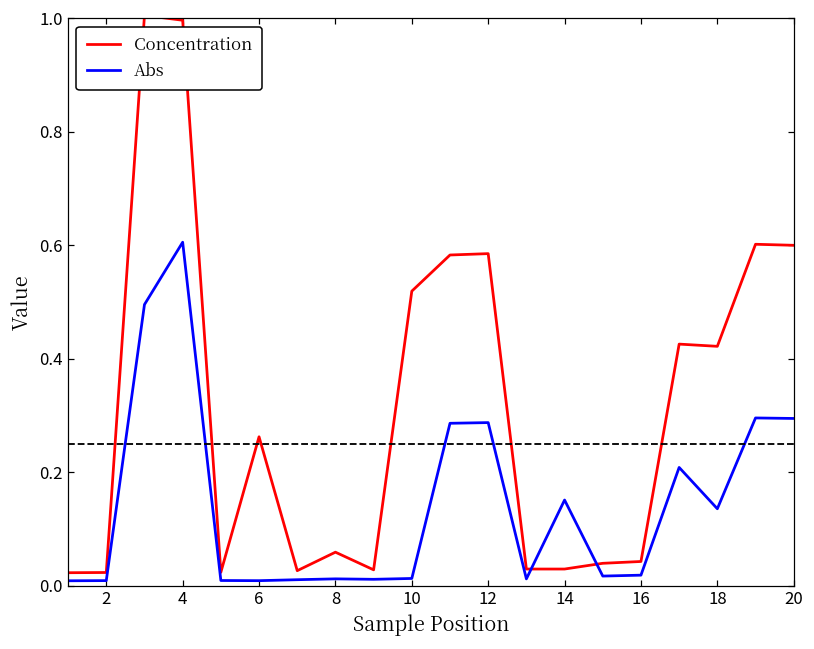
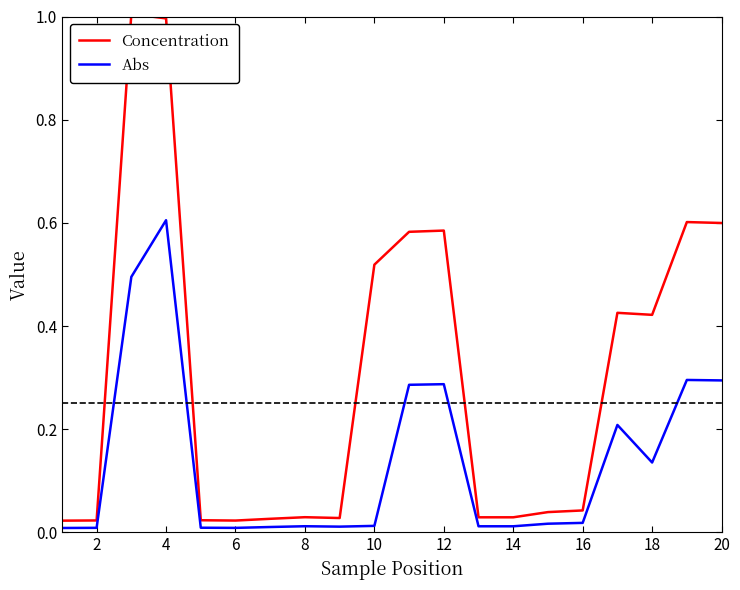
Concentration, 6: 0.26 -> 0.02
Concentration, 8: 0.06 -> 0.03
Abs, 14: 0.15 -> 0.01
